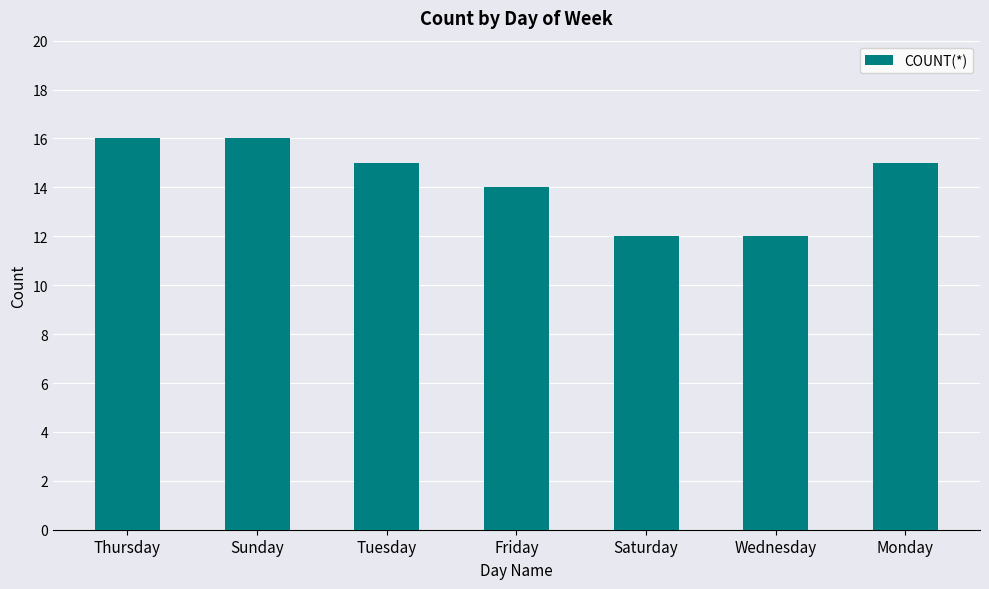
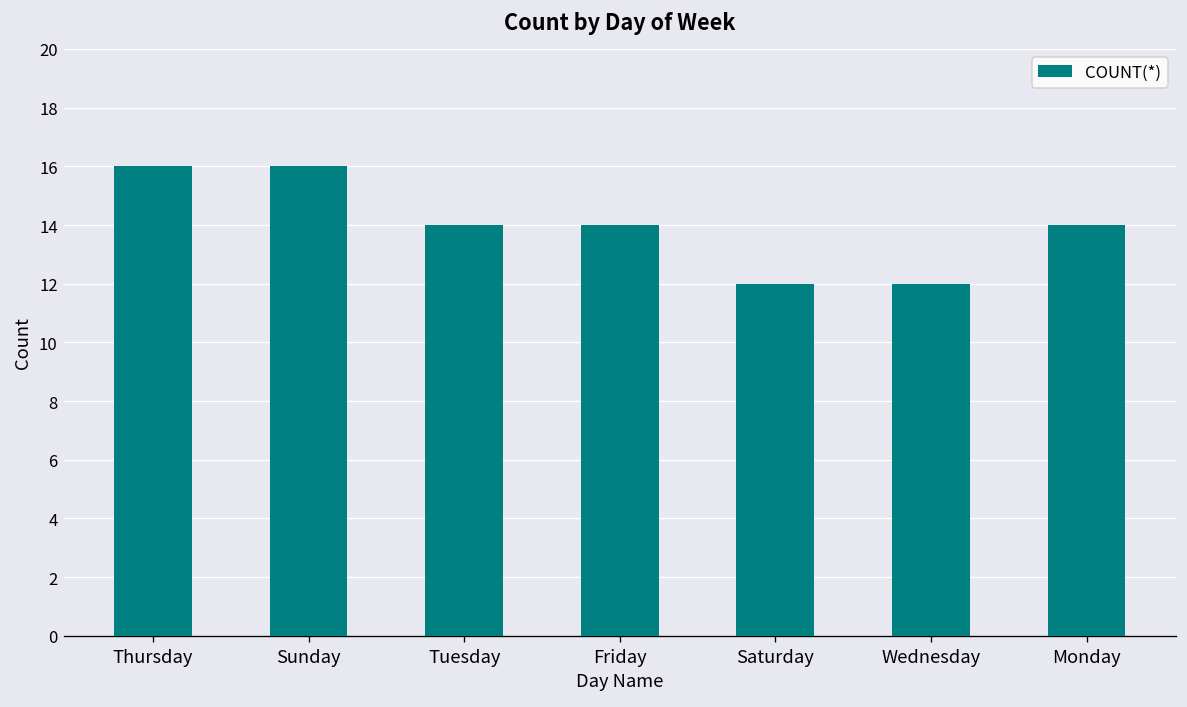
Tuesday: 15 -> 14
Monday: 15 -> 14
